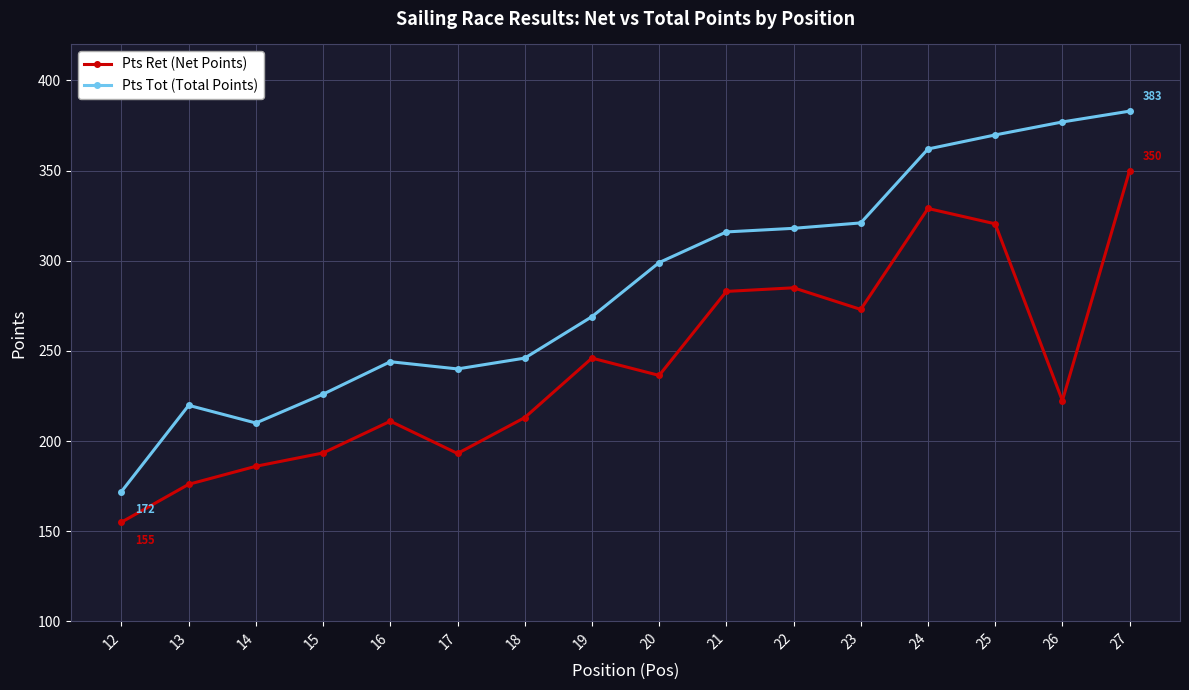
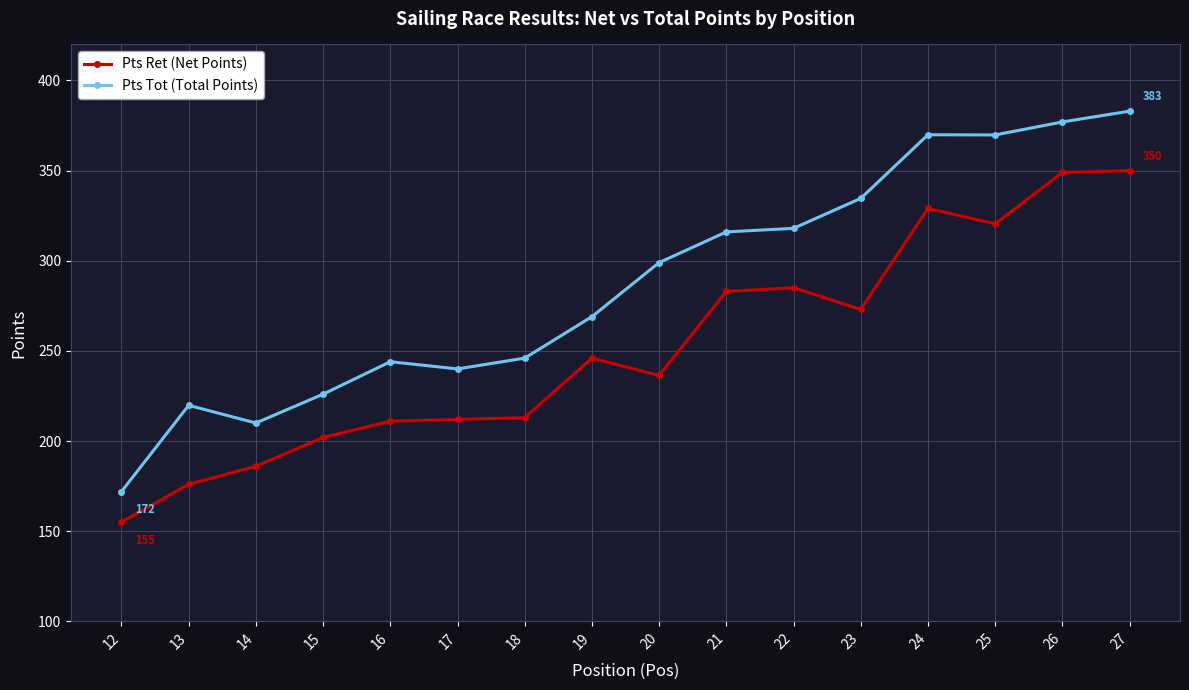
Pts Ret (Net Points), 15: 193 -> 202
Pts Ret (Net Points), 17: 193 -> 212
Pts Tot (Total Points), 23: 321 -> 335
Pts Tot (Total Points), 24: 362 -> 370
Pts Ret (Net Points), 26: 222 -> 349
